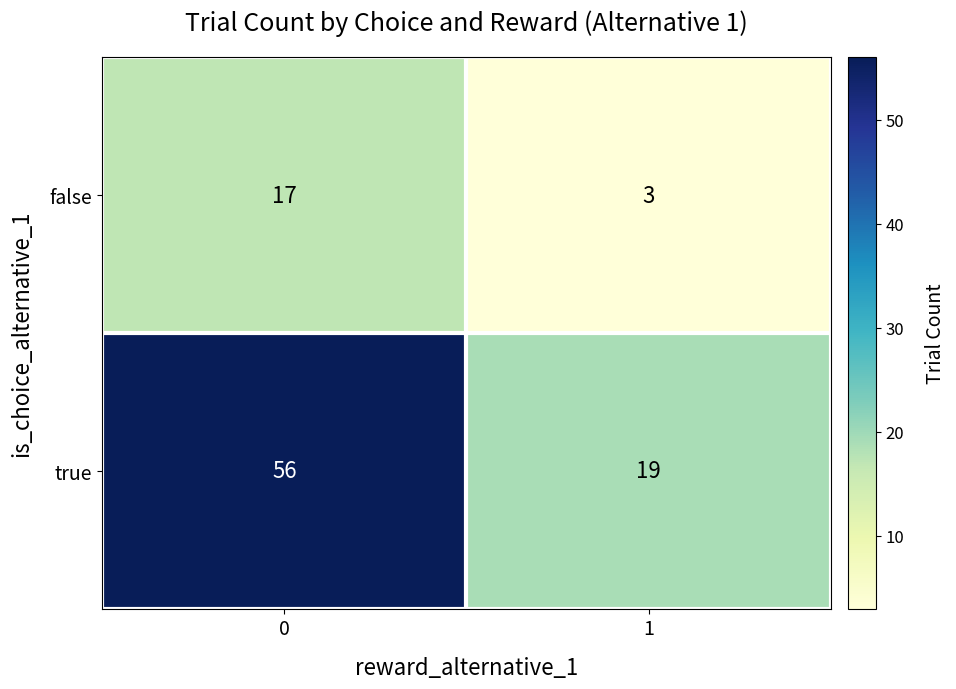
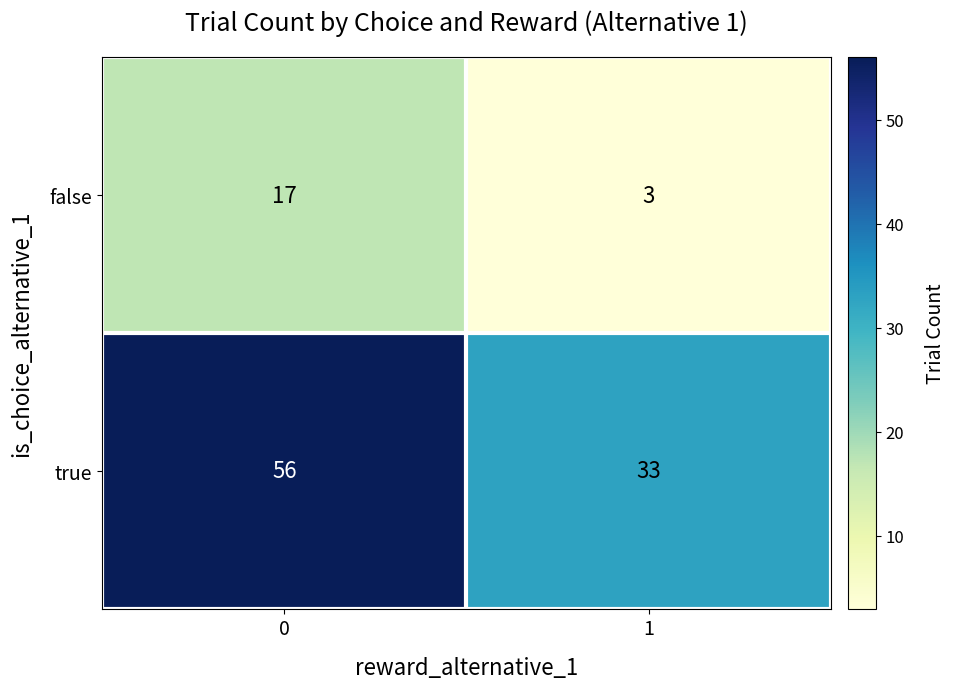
true, 1: 19 -> 33
